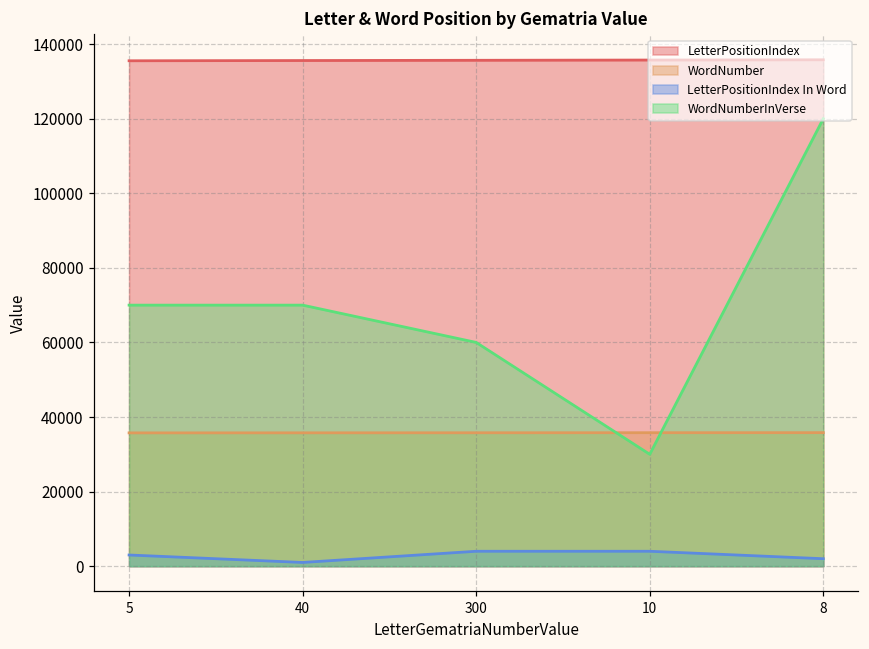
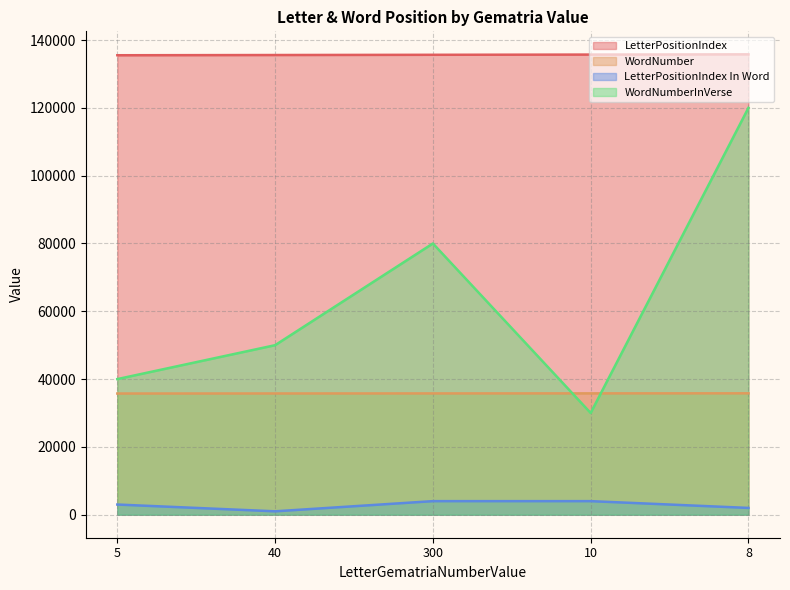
WordNumberInVerse, 5: 70000 -> 40000
WordNumberInVerse, 40: 70000 -> 50000
WordNumberInVerse, 300: 60000 -> 80000
